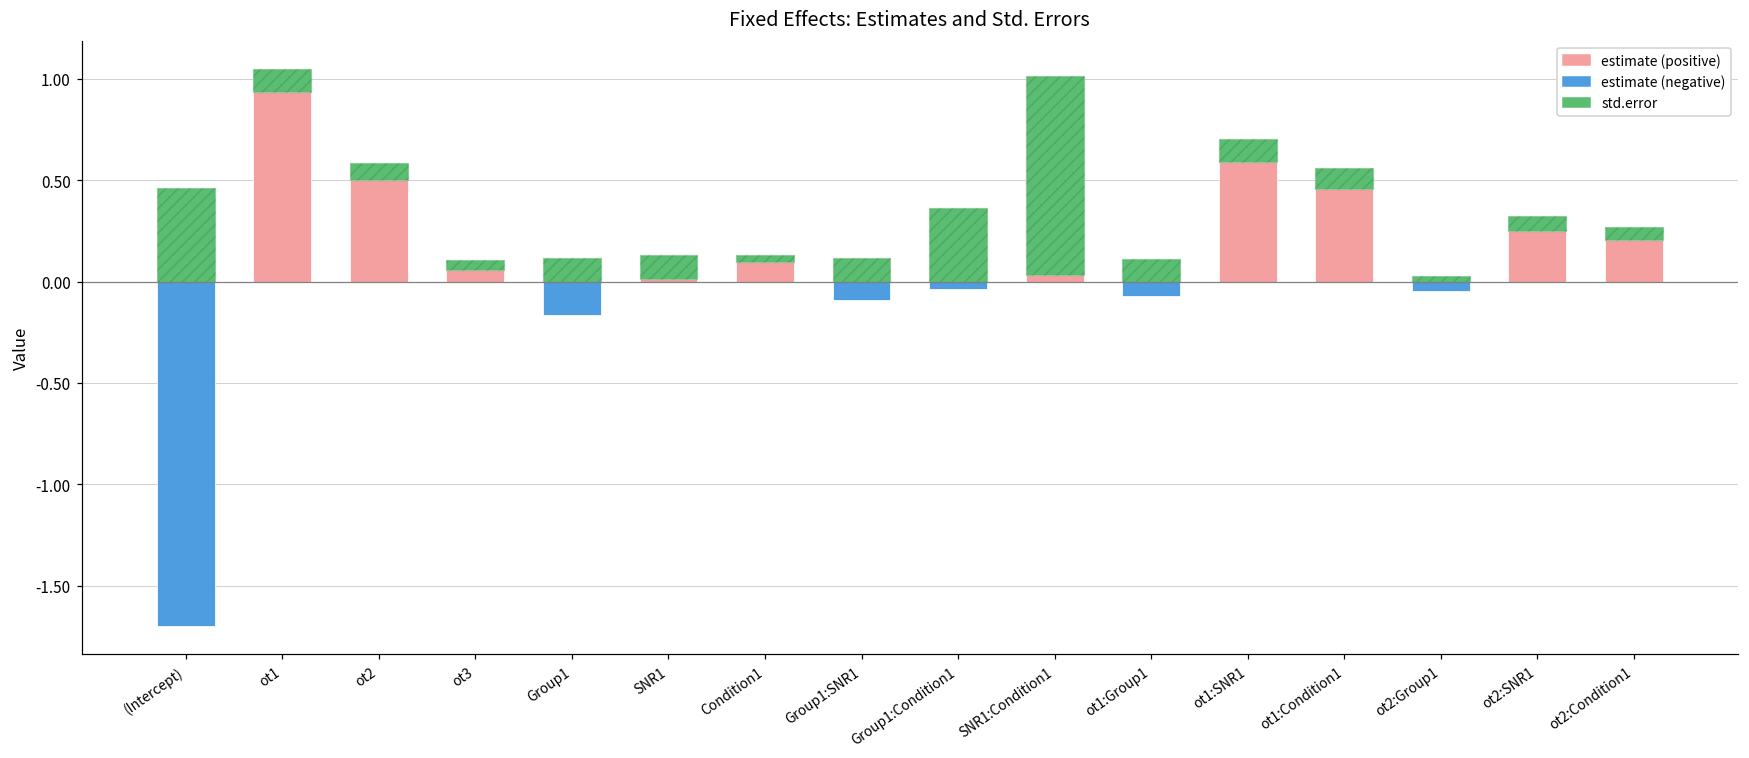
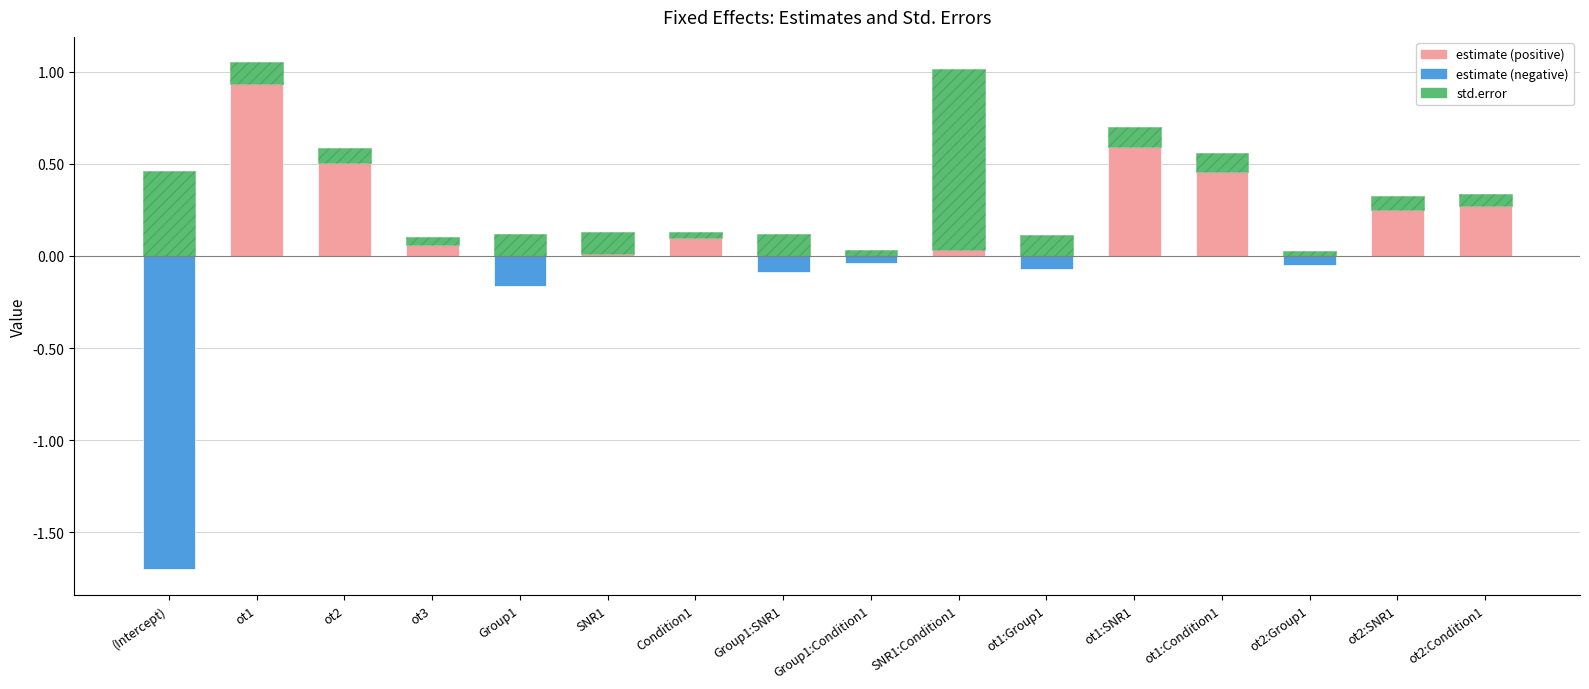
std.error, Group1:Condition1: 0.36 -> 0.03
estimate (positive), ot2:Condition1: 0.20 -> 0.27
